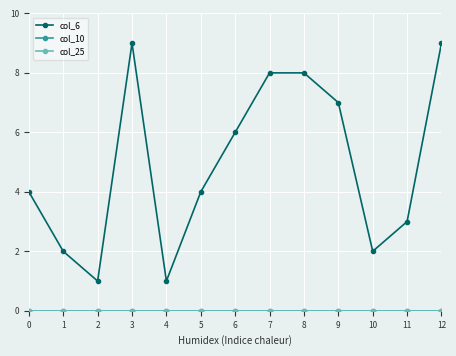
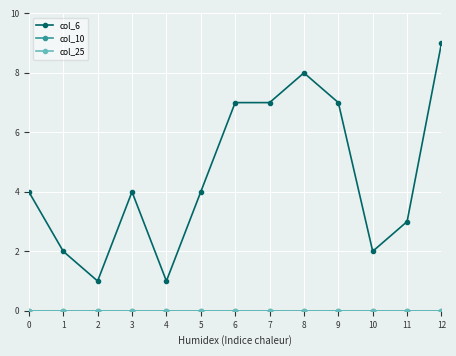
col_6, 3: 9 -> 4
col_6, 6: 6 -> 7
col_6, 7: 8 -> 7
